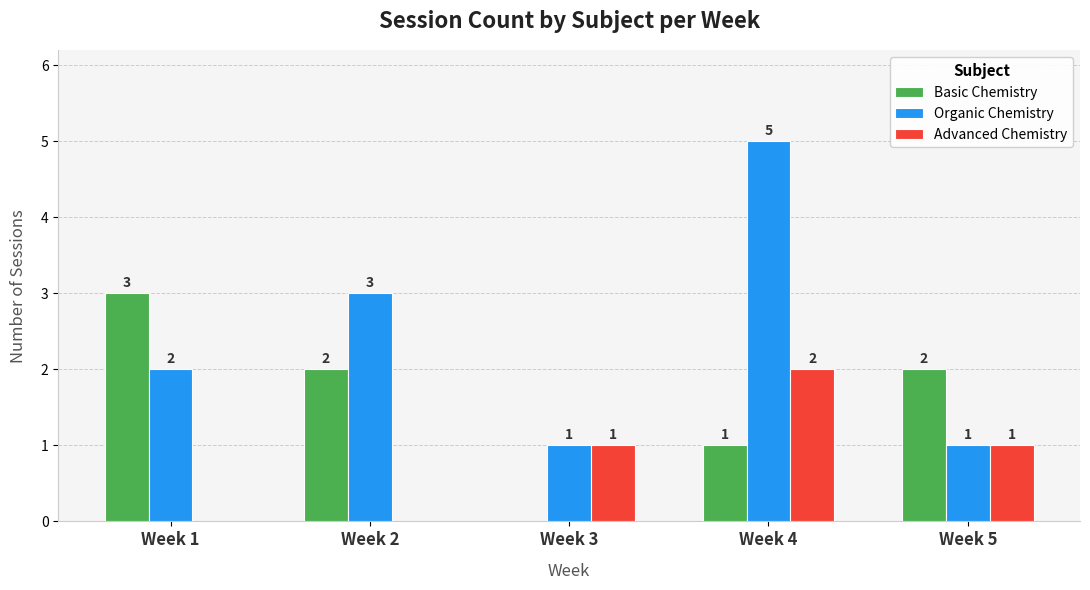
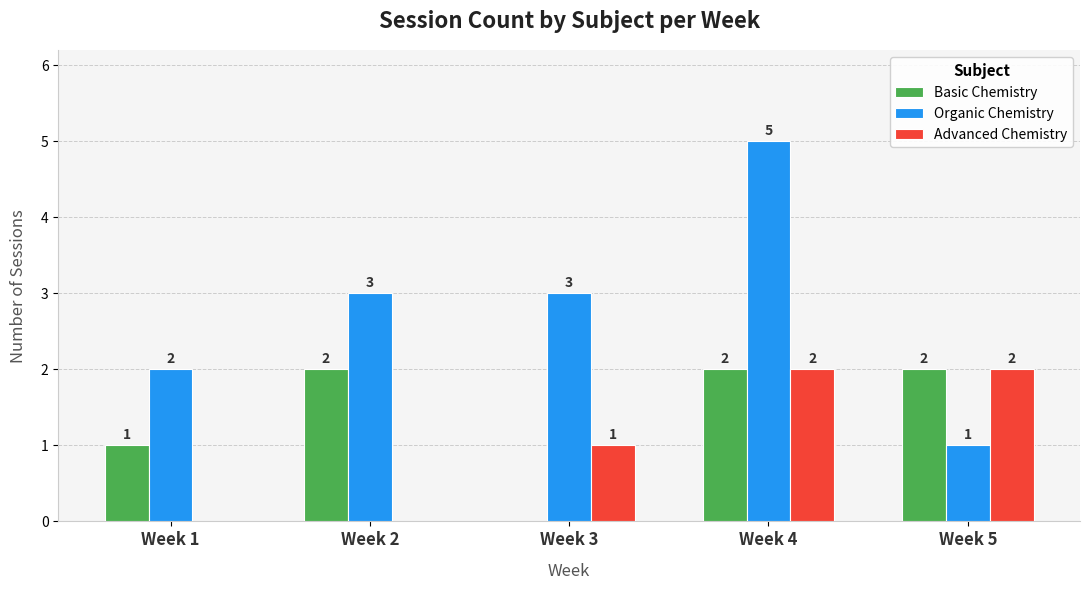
Basic Chemistry, Week 1: 3 -> 1
Organic Chemistry, Week 3: 1 -> 3
Basic Chemistry, Week 4: 1 -> 2
Advanced Chemistry, Week 5: 1 -> 2
